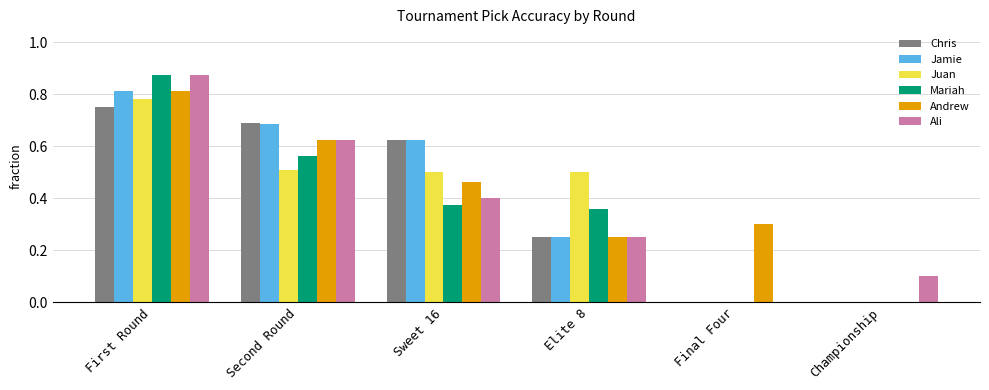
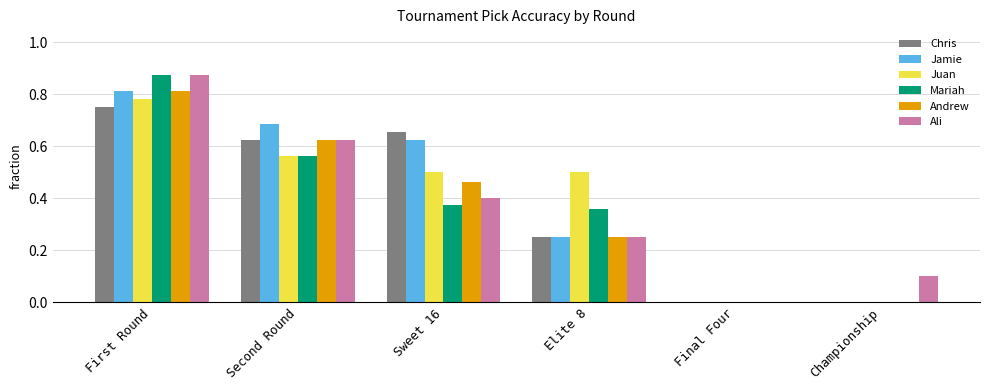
Chris, Second Round: 0.69 -> 0.63
Juan, Second Round: 0.51 -> 0.56
Chris, Sweet 16: 0.63 -> 0.66
Andrew, Final Four: 0.3 -> 0.0
